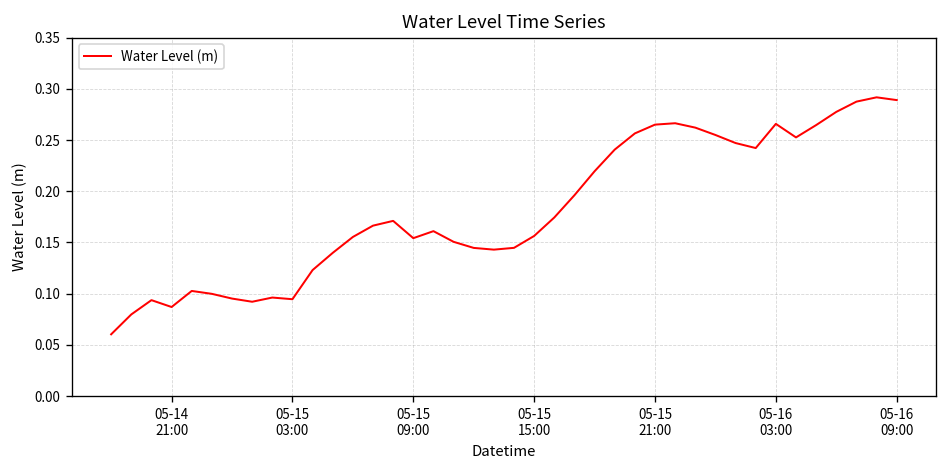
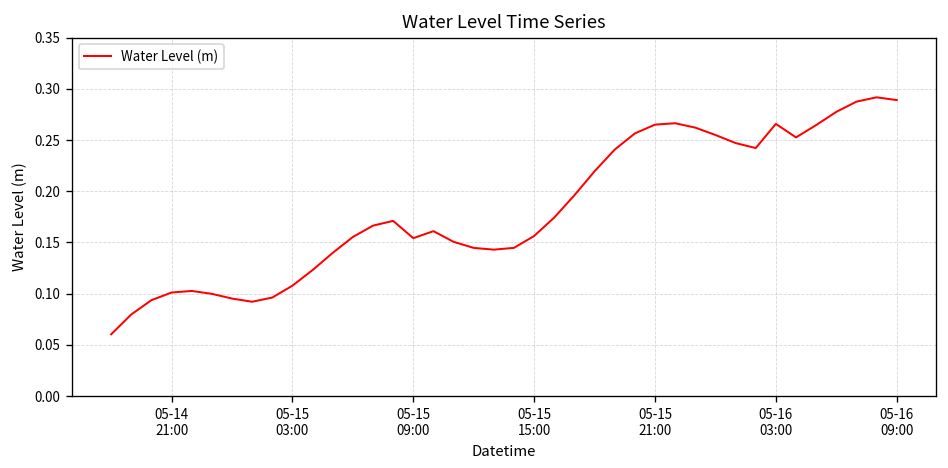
05-14 21:00: 0.09 -> 0.10
05-15 03:00: 0.09 -> 0.11
